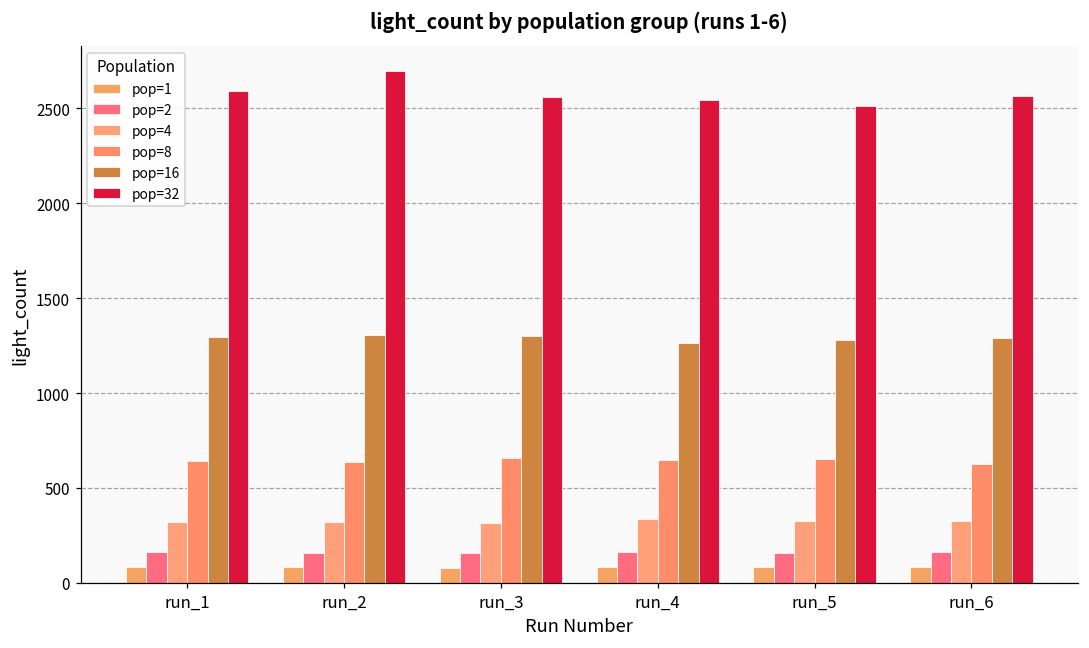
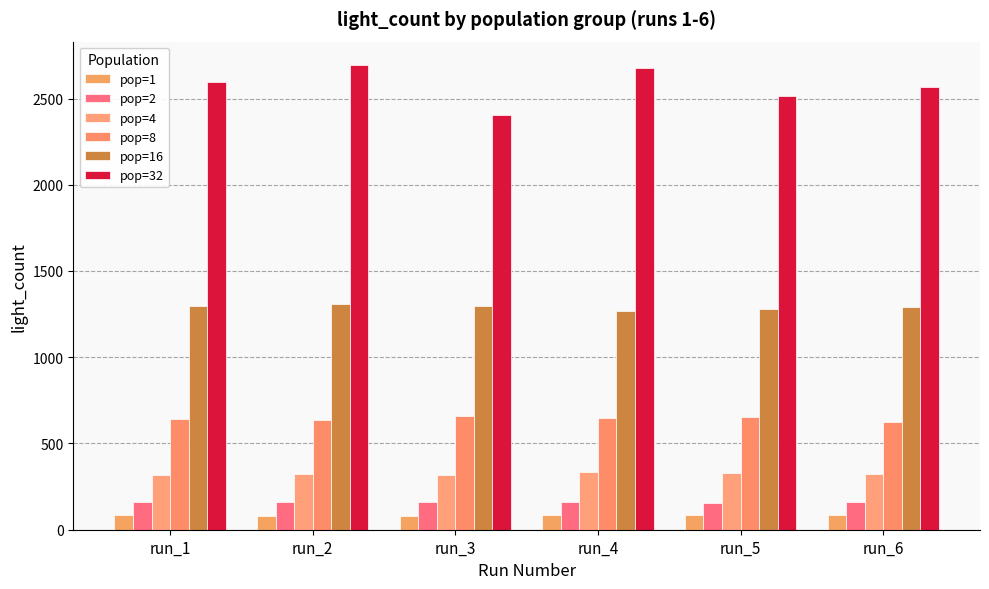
pop=32, run_3: 2560 -> 2400
pop=32, run_4: 2550 -> 2680
